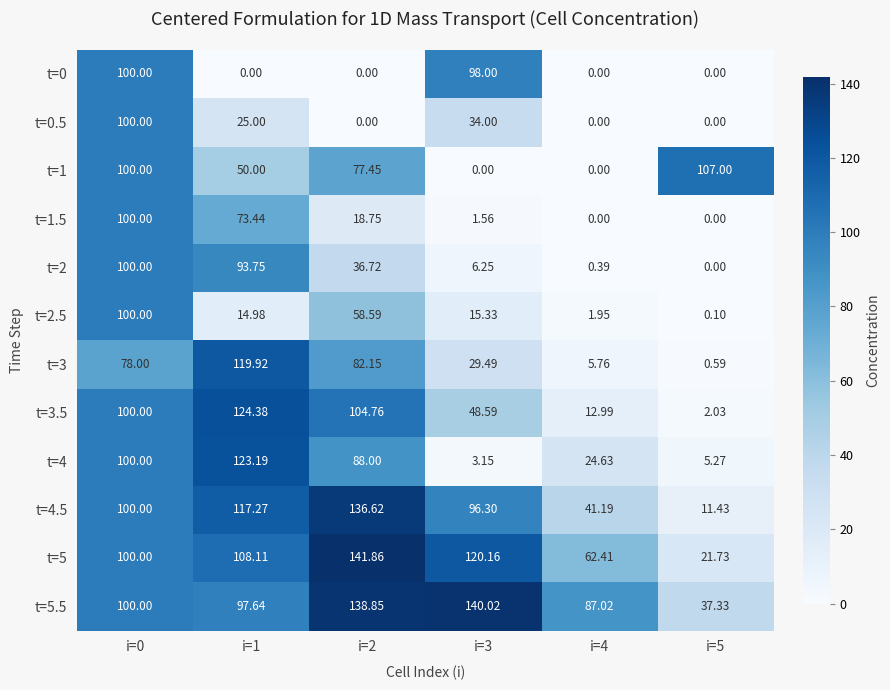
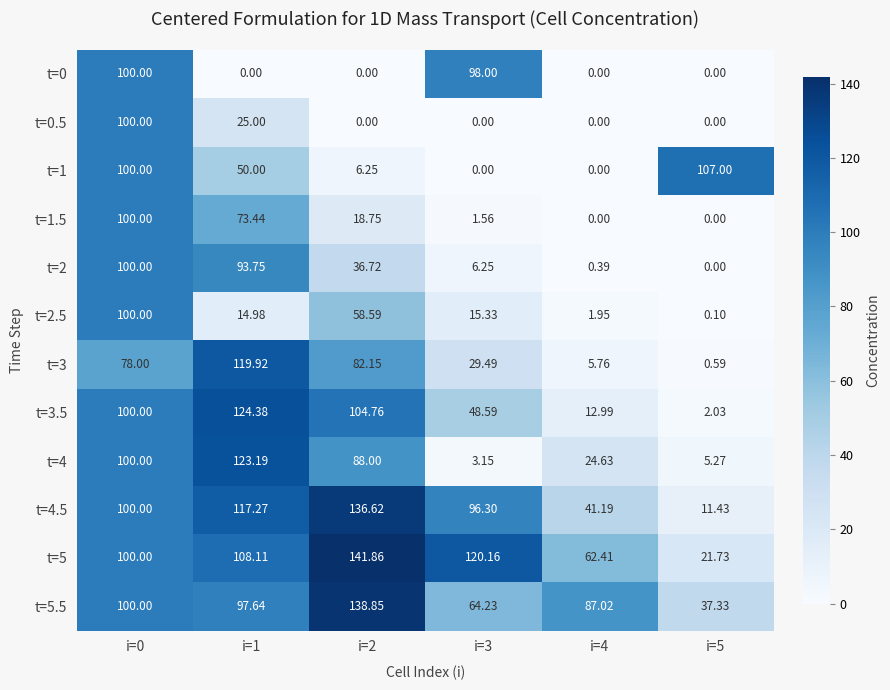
t=0.5, i=3: 34.00 -> 0.00
t=1, i=2: 77.45 -> 6.25
t=5.5, i=3: 140.02 -> 64.23
